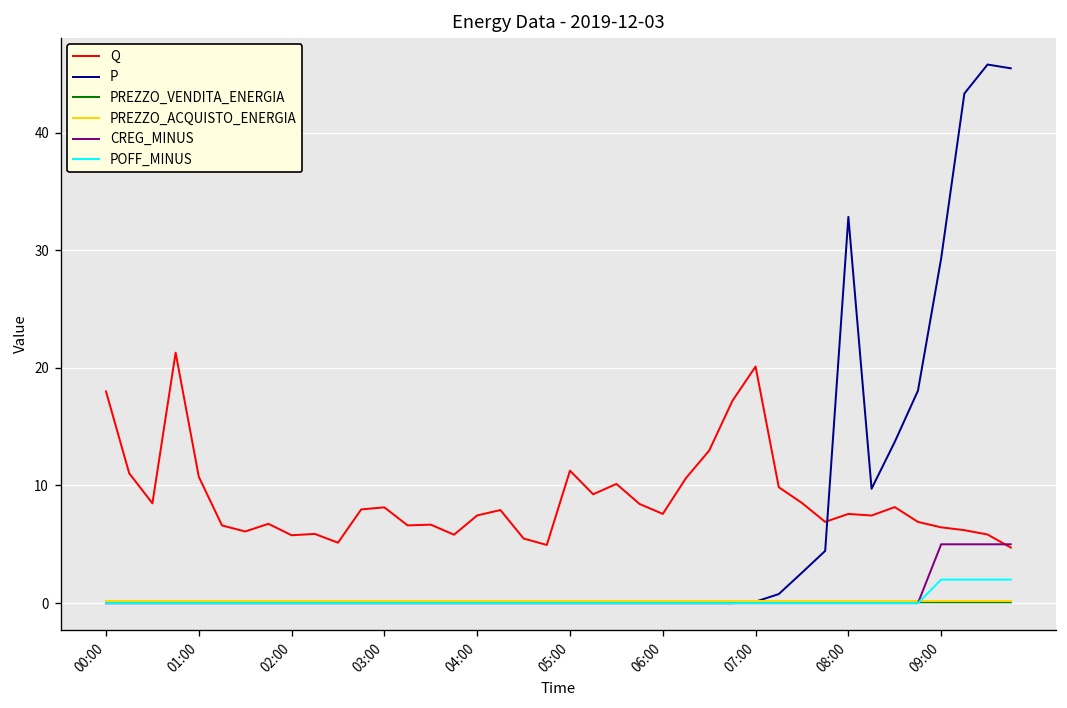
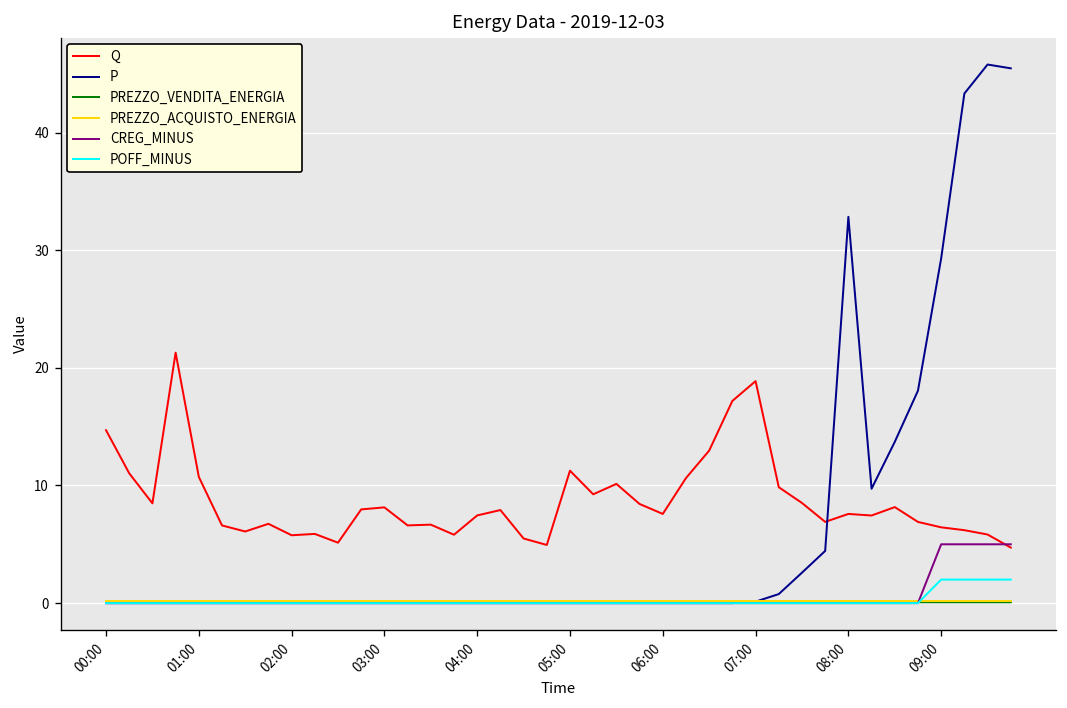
Q, 00:00: 18 -> 15
Q, 07:00: 20 -> 19
